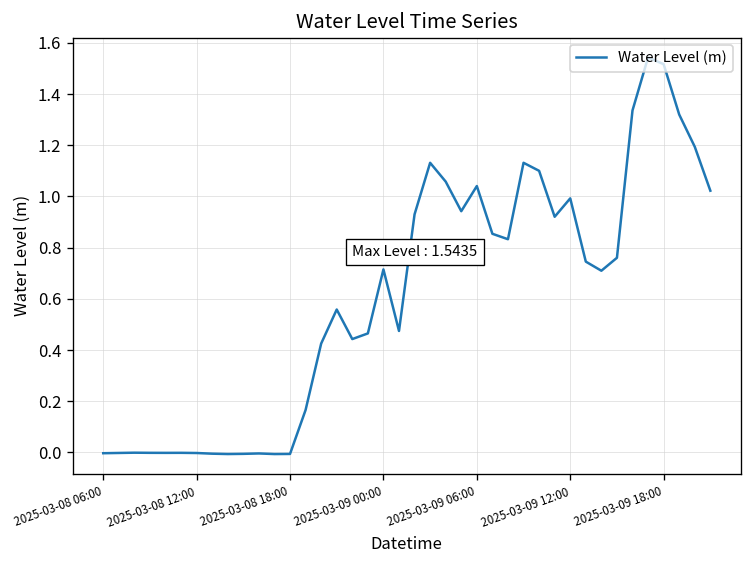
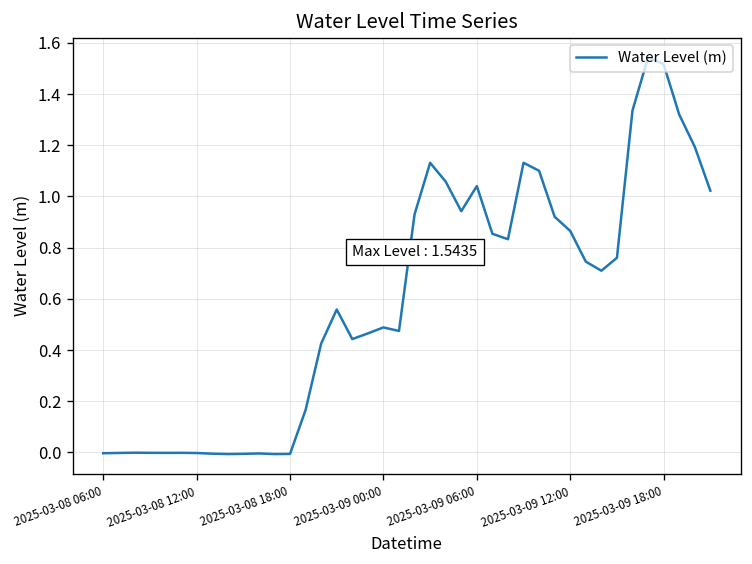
2025-03-09 00:00: 0.71 -> 0.49
2025-03-09 12:00: 0.99 -> 0.87
